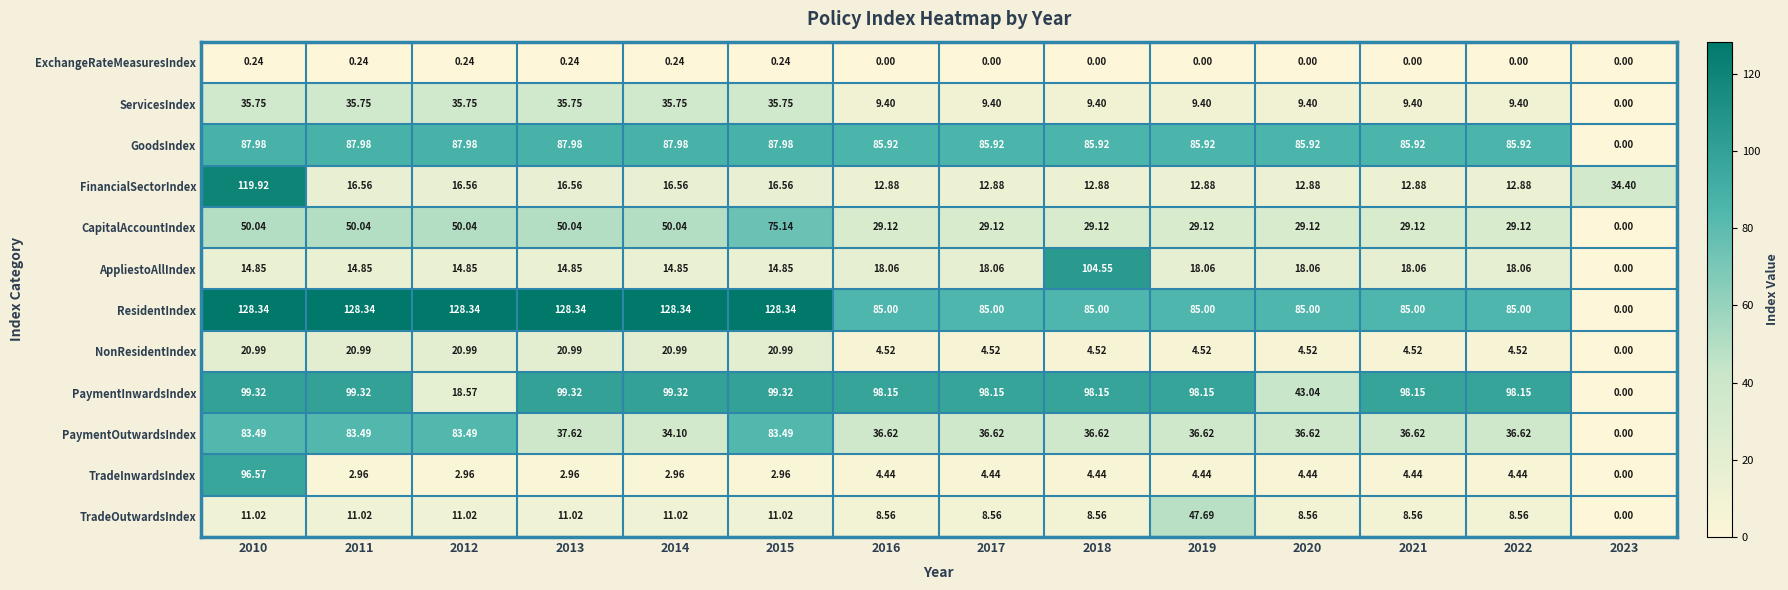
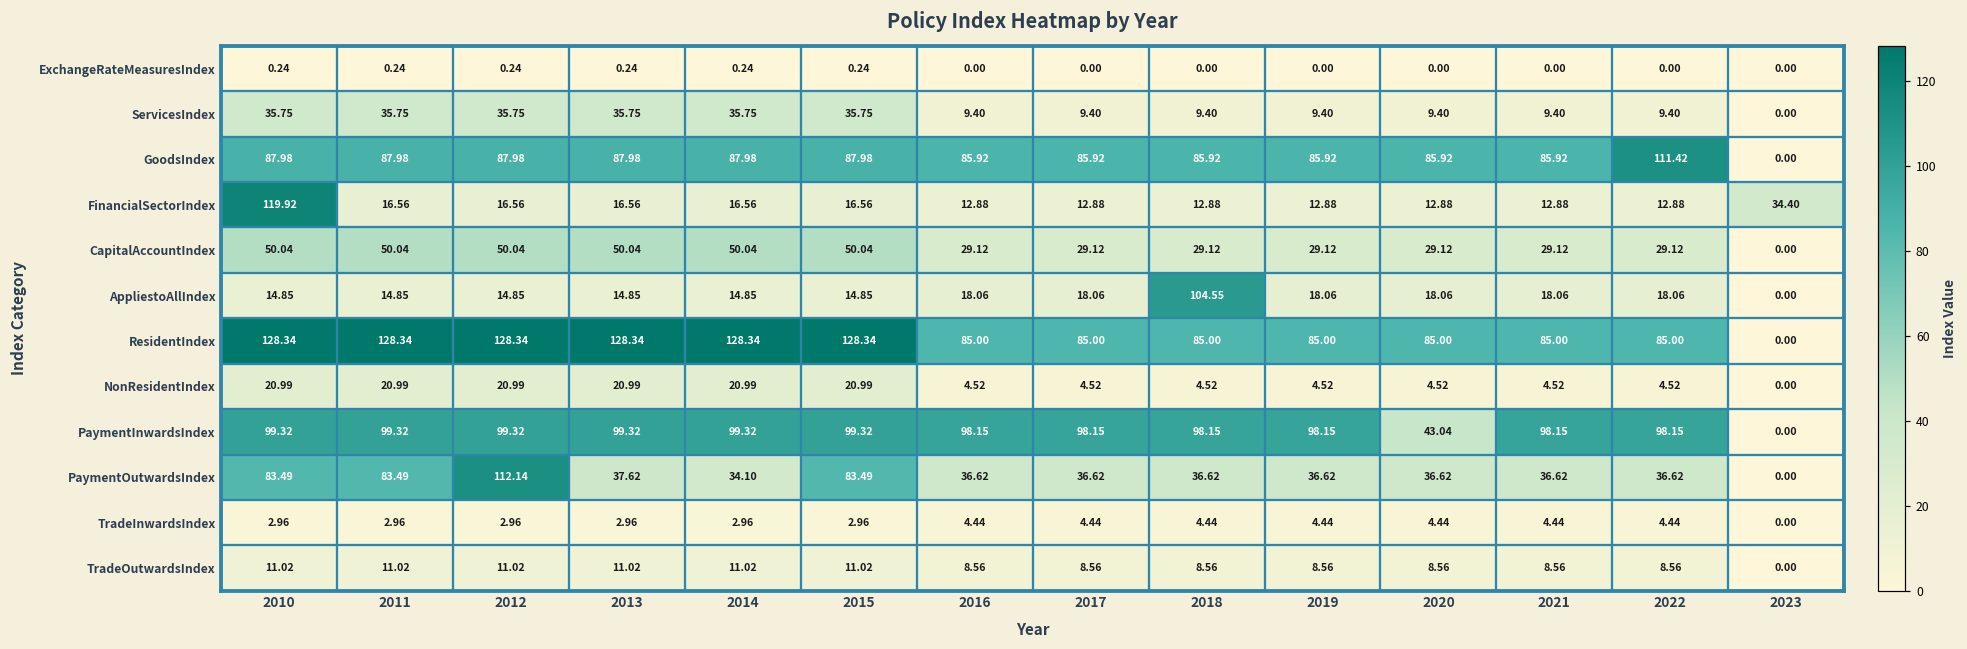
GoodsIndex, 2022: 85.92 -> 111.42
CapitalAccountIndex, 2015: 75.14 -> 50.04
PaymentInwardsIndex, 2012: 18.57 -> 99.32
PaymentOutwardsIndex, 2012: 83.49 -> 112.14
TradeInwardsIndex, 2010: 96.57 -> 2.96
TradeOutwardsIndex, 2019: 47.69 -> 8.56
